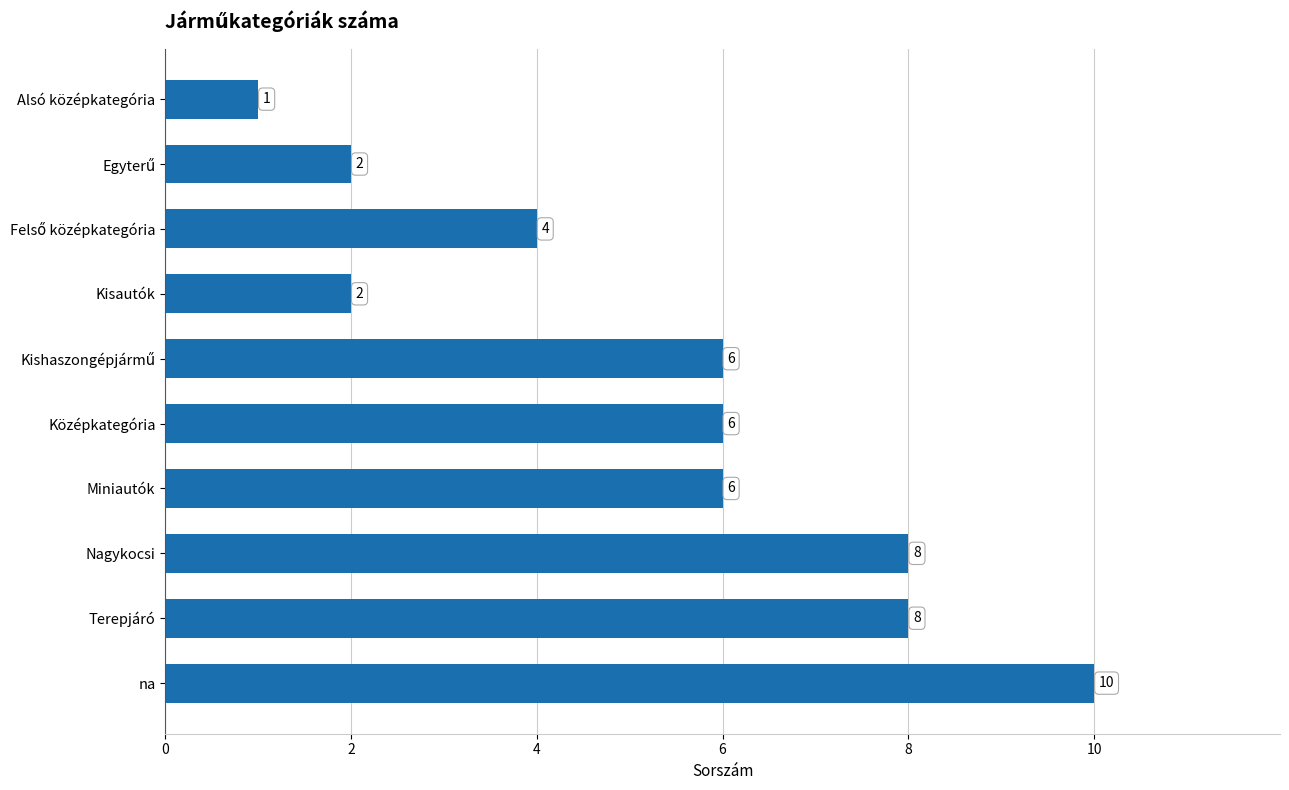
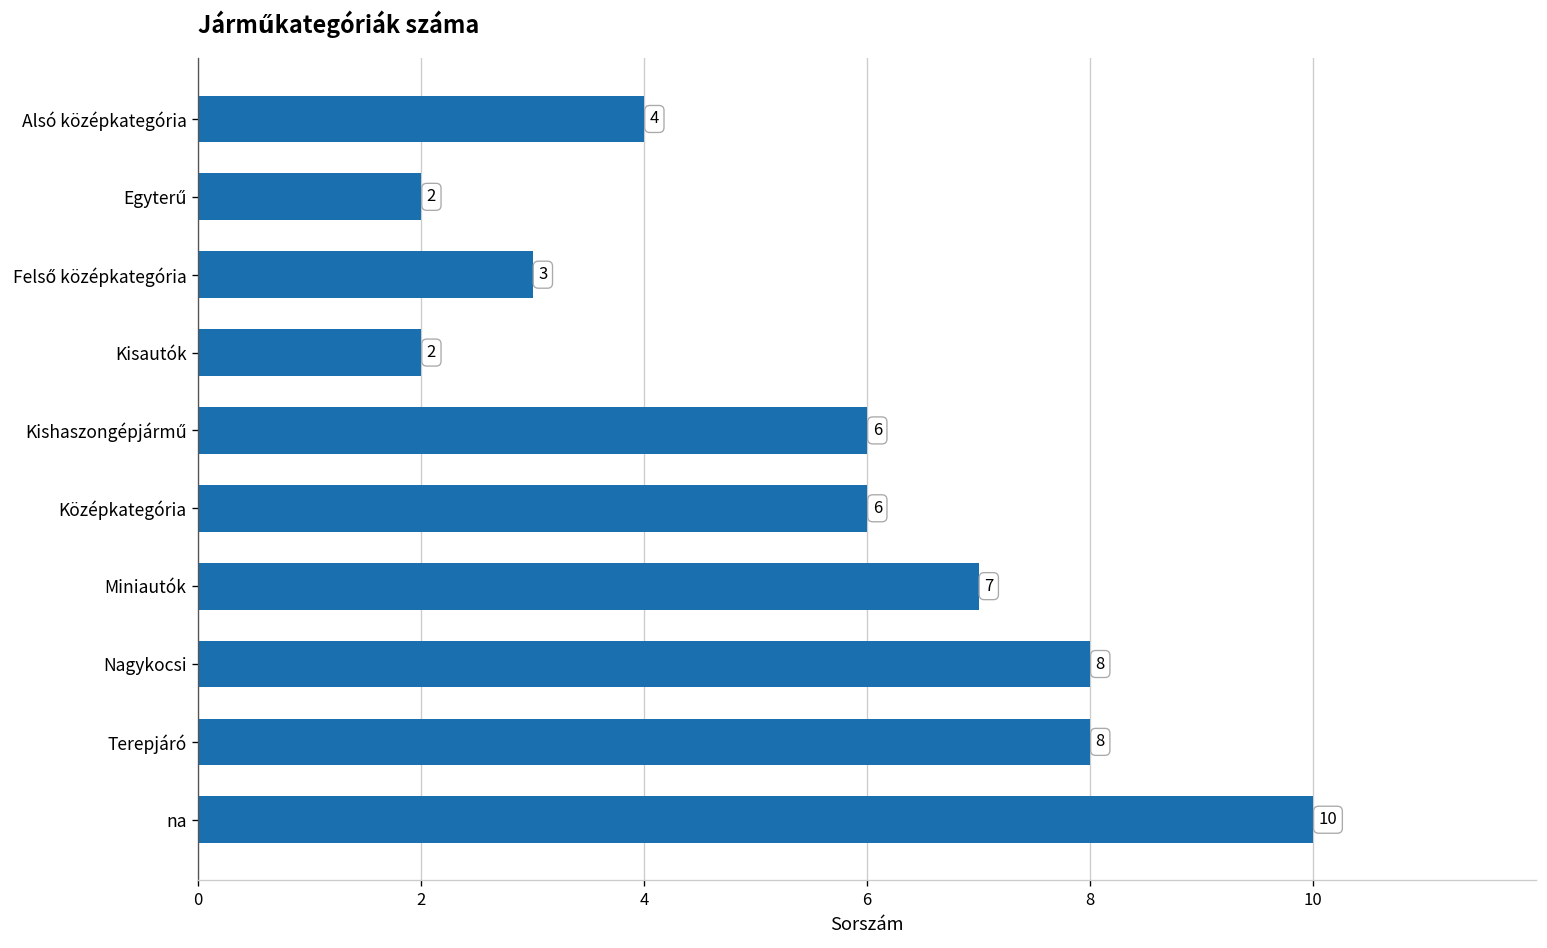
Alsó középkategória: 1 -> 4
Felső középkategória: 4 -> 3
Miniautók: 6 -> 7
